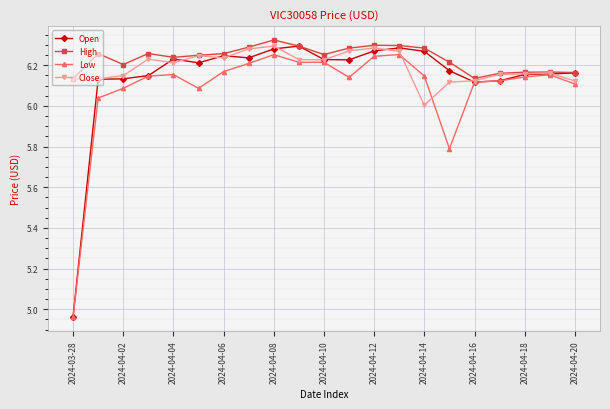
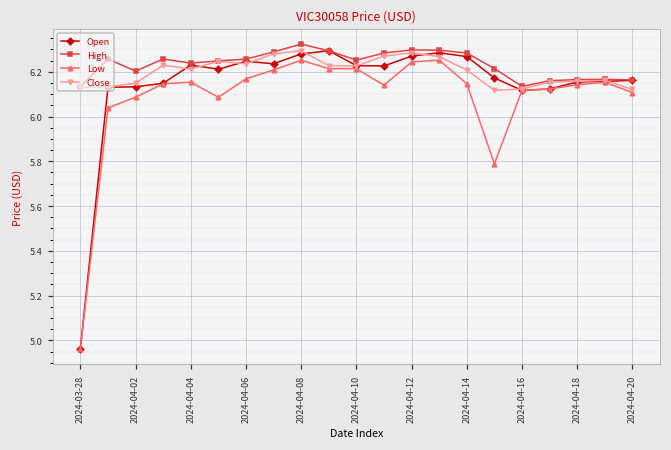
Close, 2024-04-14: 6.00 -> 6.21
